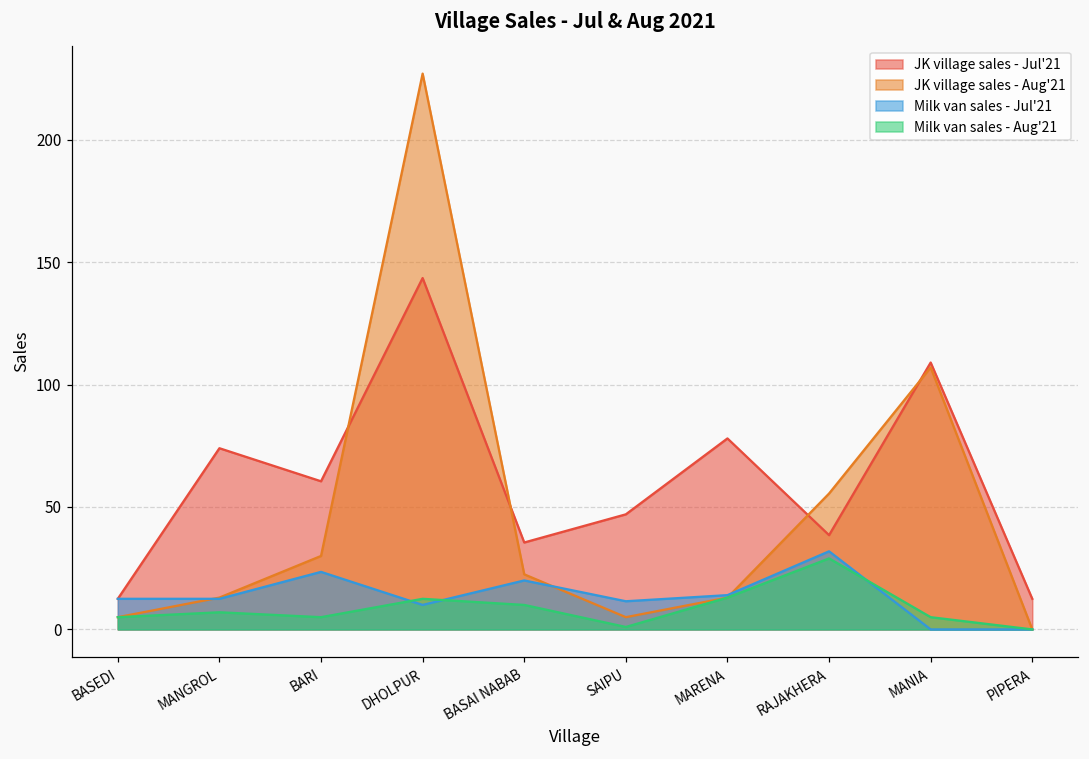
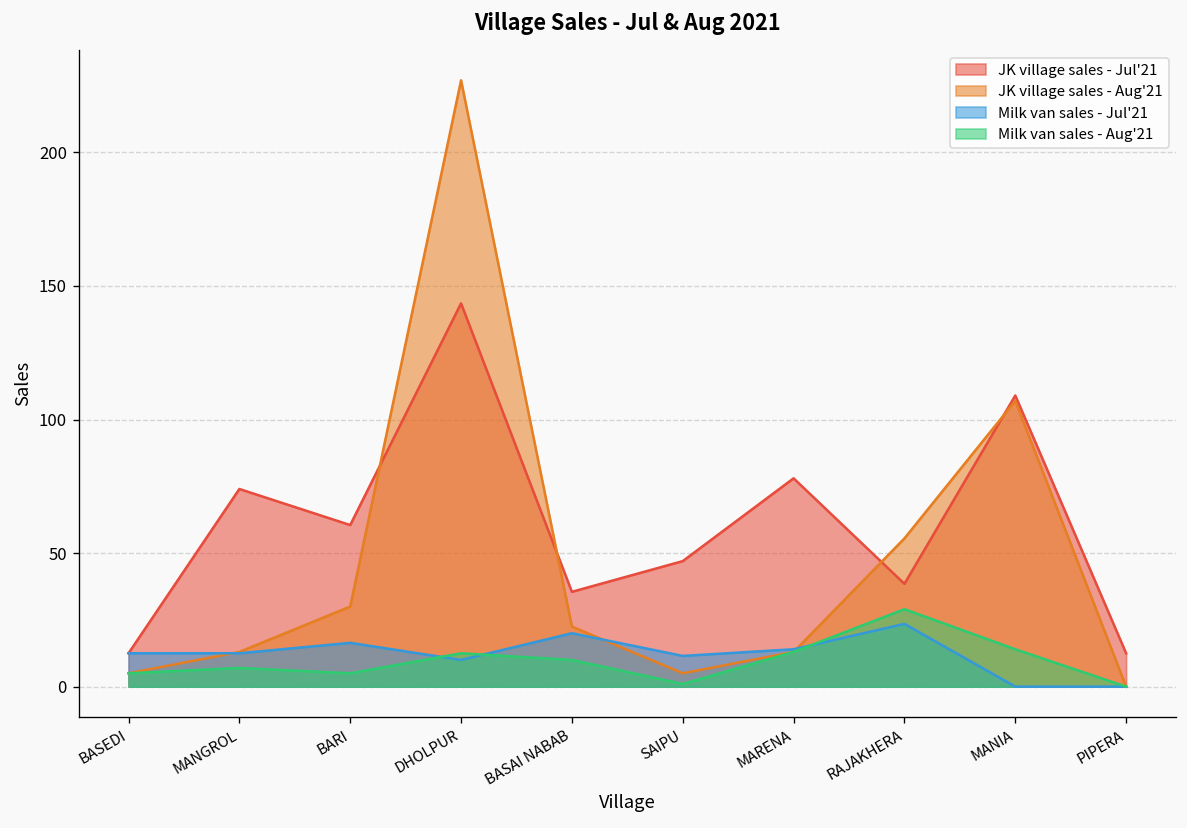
Milk van sales - Jul'21, BARI: 24 -> 16
Milk van sales - Jul'21, RAJAKHERA: 32 -> 24
Milk van sales - Aug'21, MANIA: 5 -> 14
